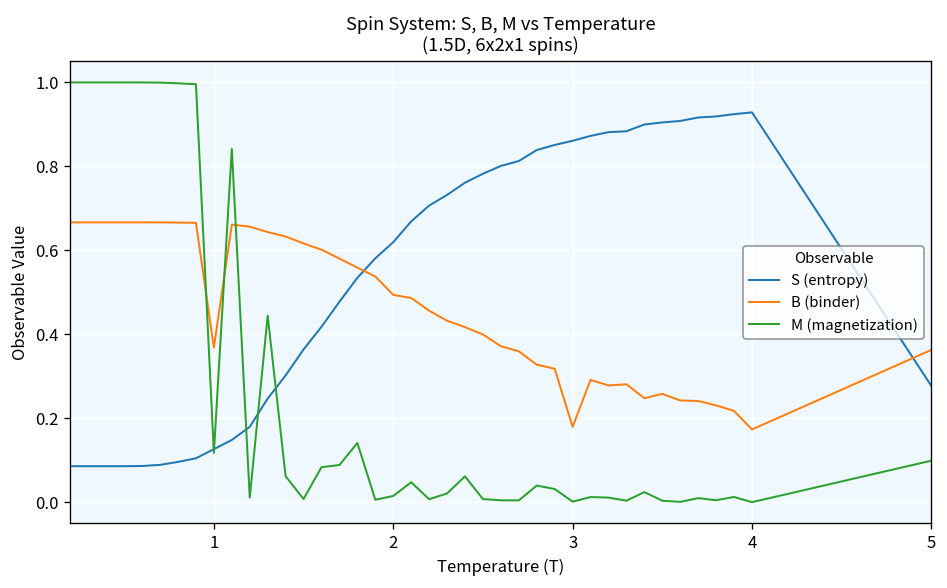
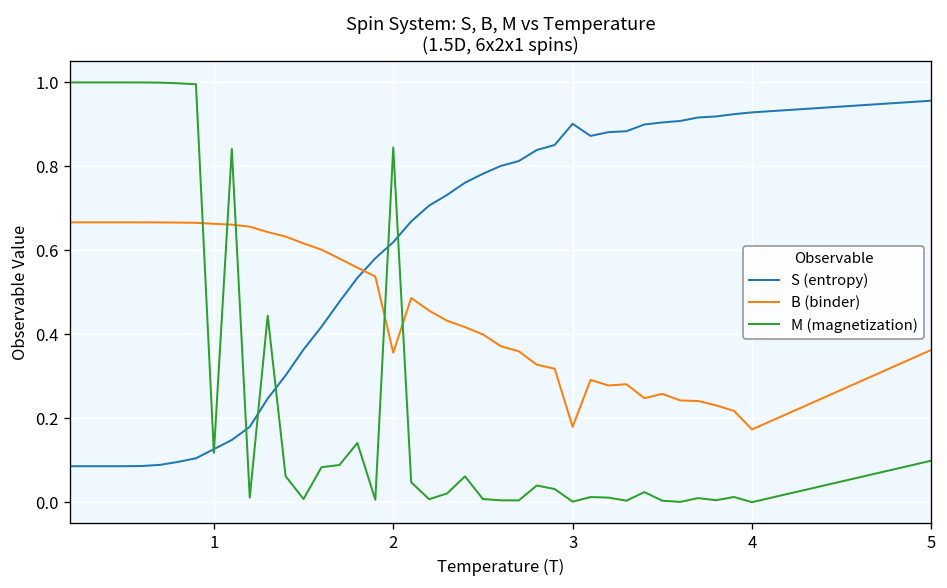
B (binder), 1: 0.37 -> 0.66
B (binder), 2: 0.49 -> 0.36
M (magnetization), 2: 0.01 -> 0.84
S (entropy), 3: 0.86 -> 0.90
S (entropy), 5: 0.28 -> 0.96
